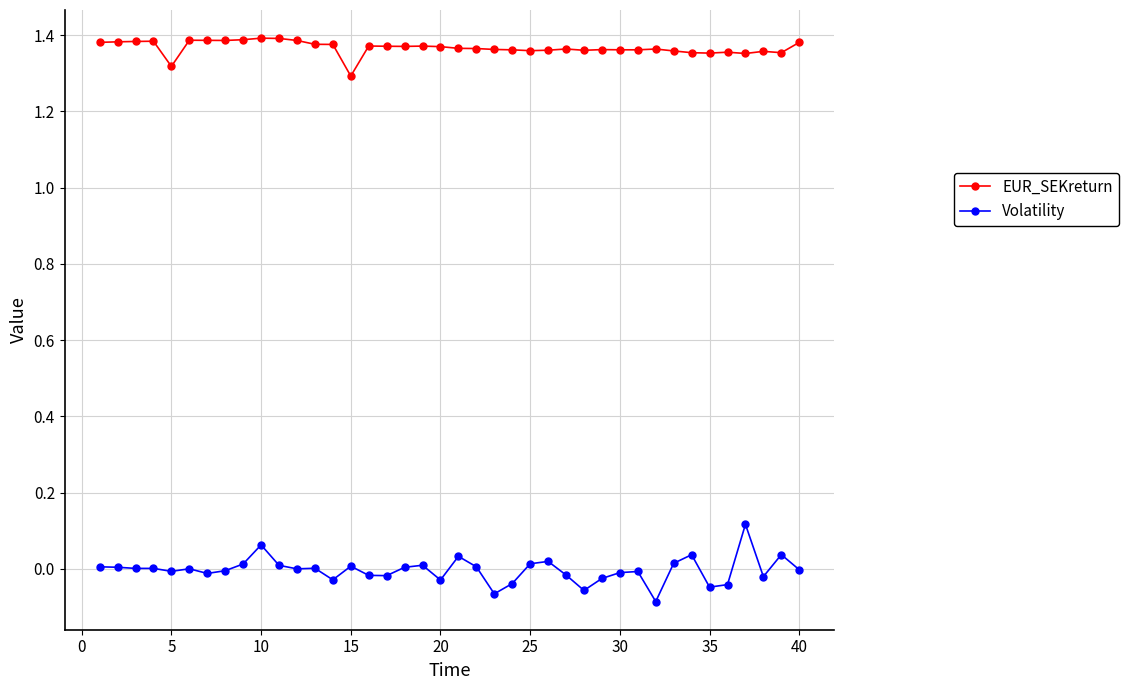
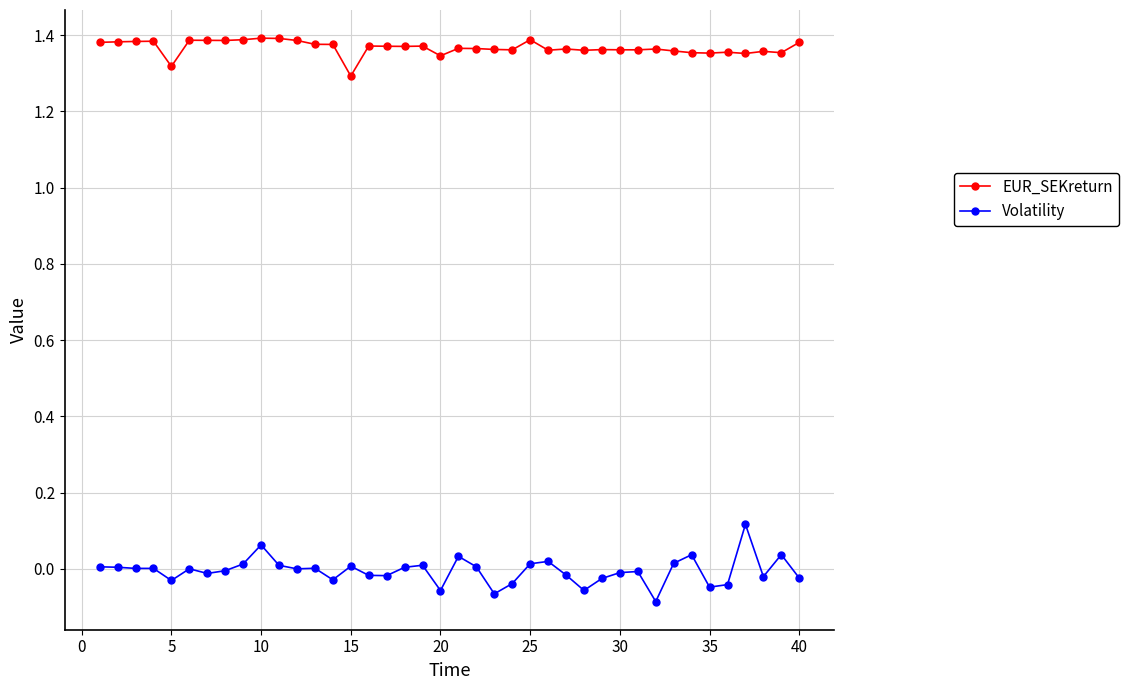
Volatility, 5: -0.01 -> -0.03
EUR_SEKreturn, 20: 1.37 -> 1.35
Volatility, 20: -0.03 -> -0.06
EUR_SEKreturn, 25: 1.36 -> 1.39
Volatility, 40: 0.00 -> -0.02
